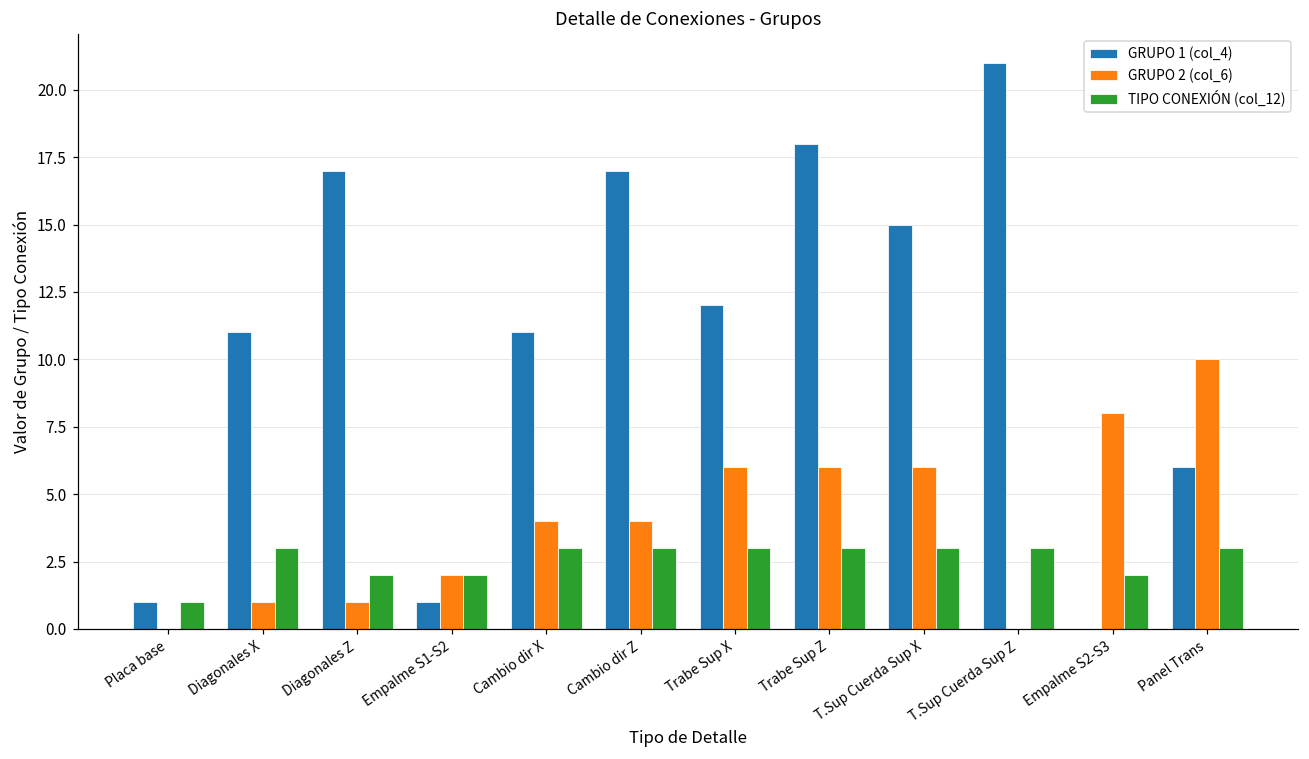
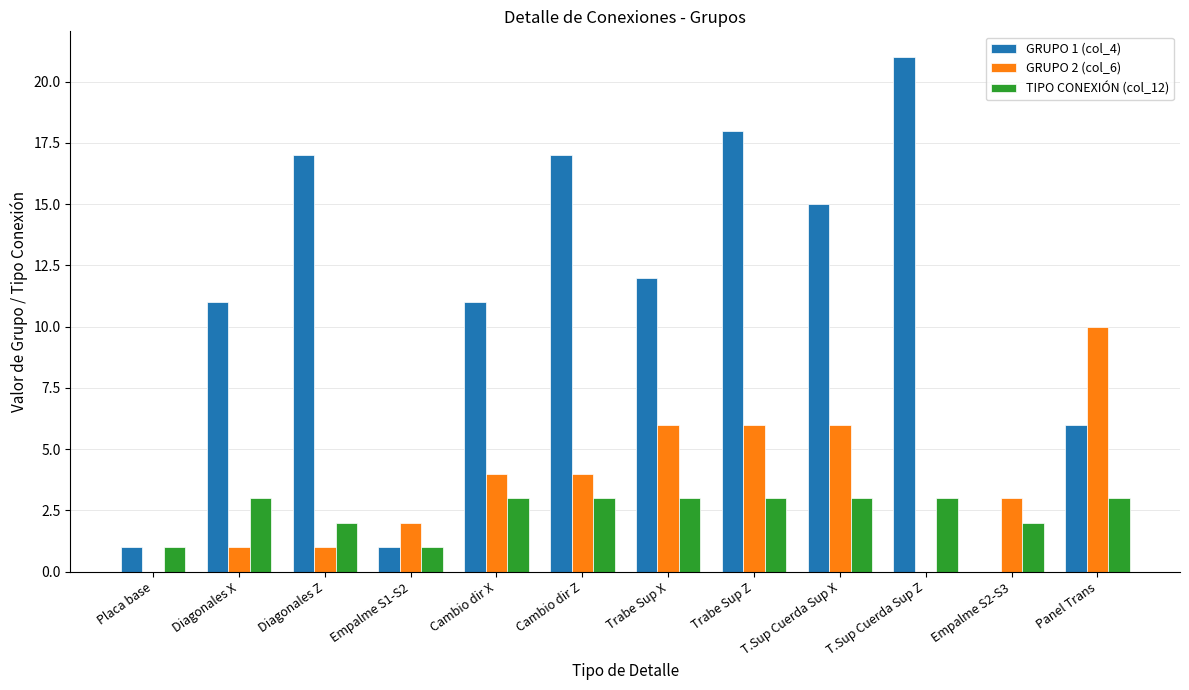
TIPO CONEXIÓN (col_12), Empalme S1-S2: 2 -> 1
GRUPO 2 (col_6), Empalme S2-S3: 8 -> 3
